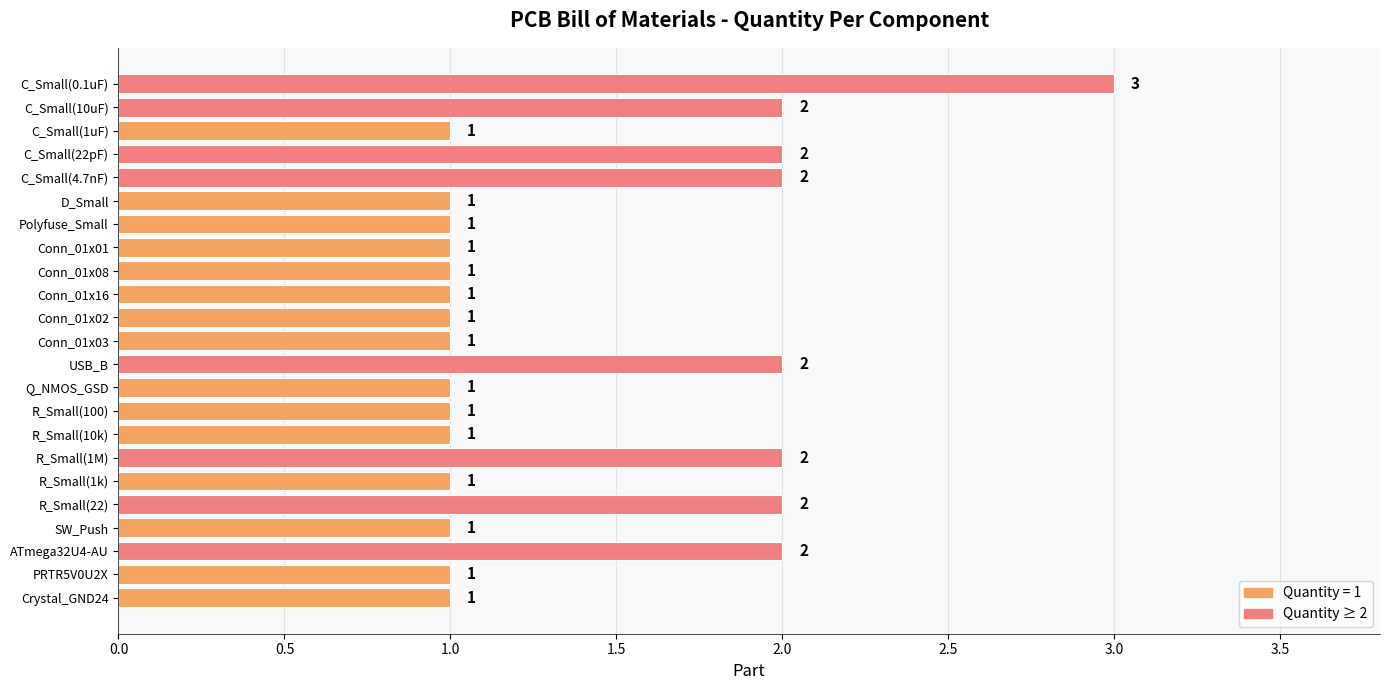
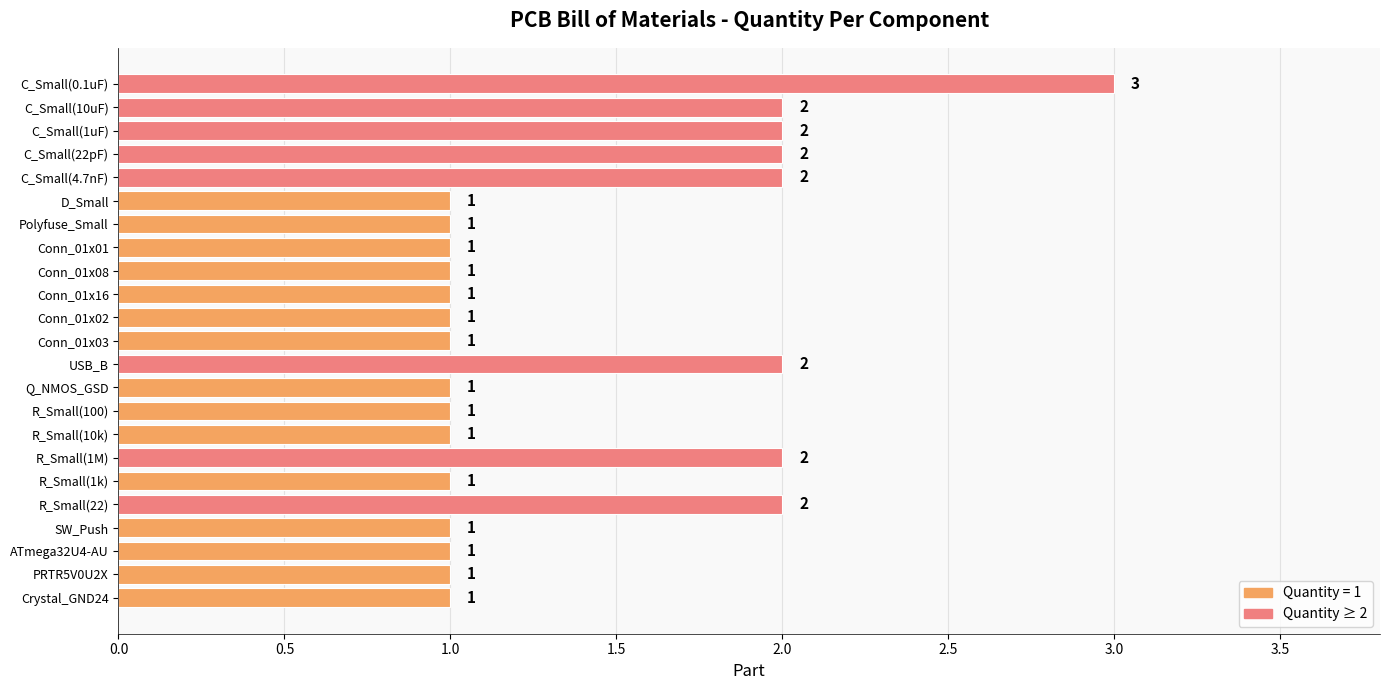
C_Small(1uF): 1 -> 2
ATmega32U4-AU: 2 -> 1
